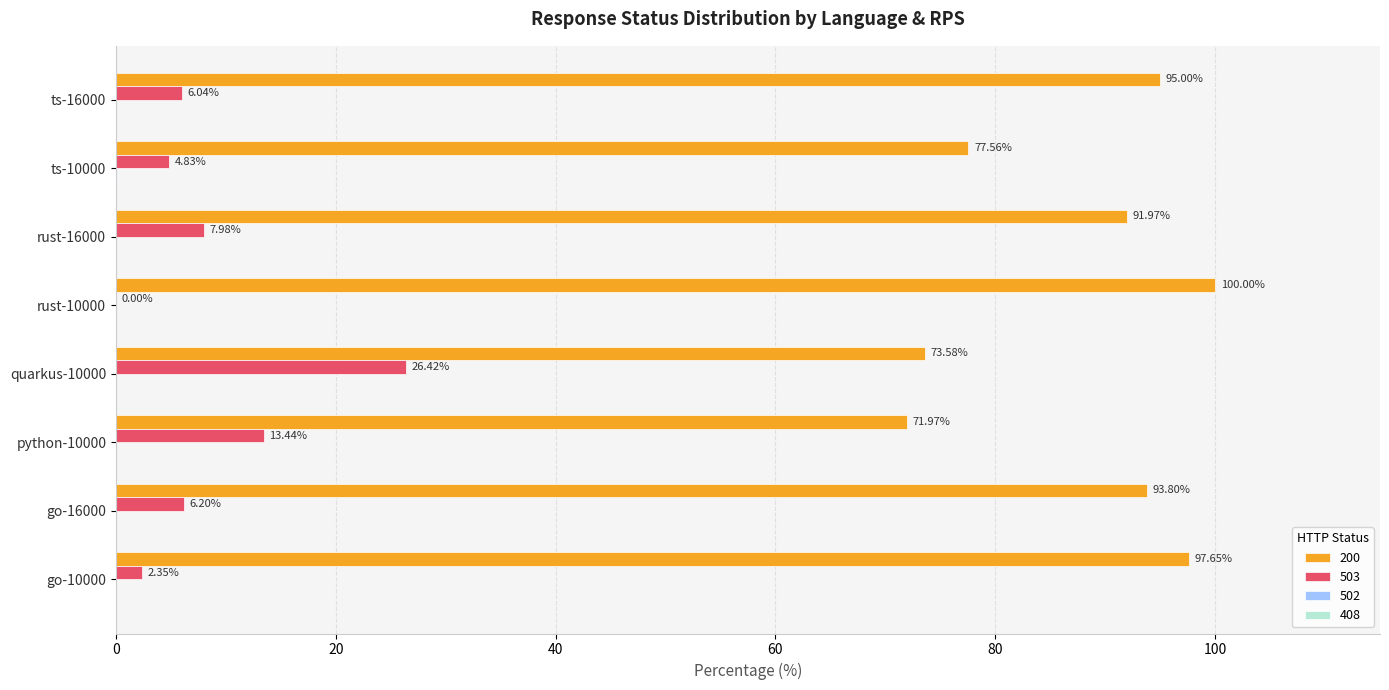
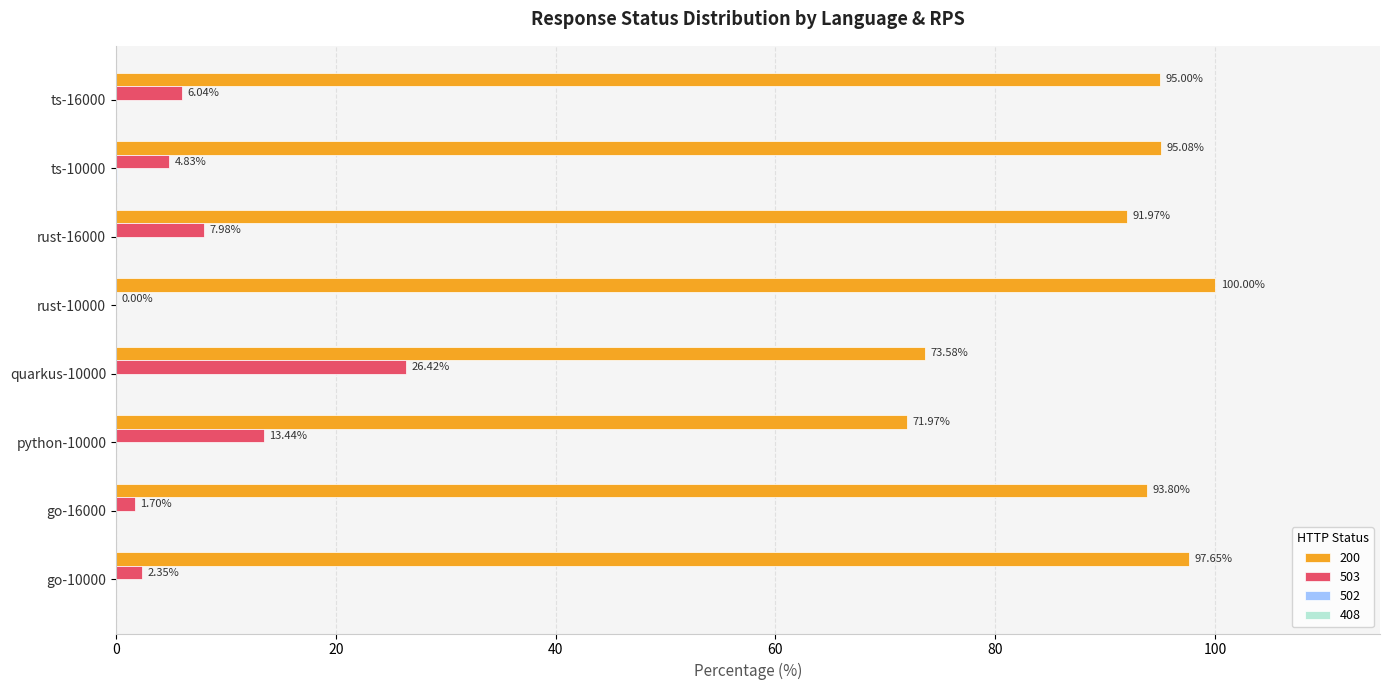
200, ts-10000: 77.56% -> 95.08%
503, go-16000: 6.20% -> 1.70%
